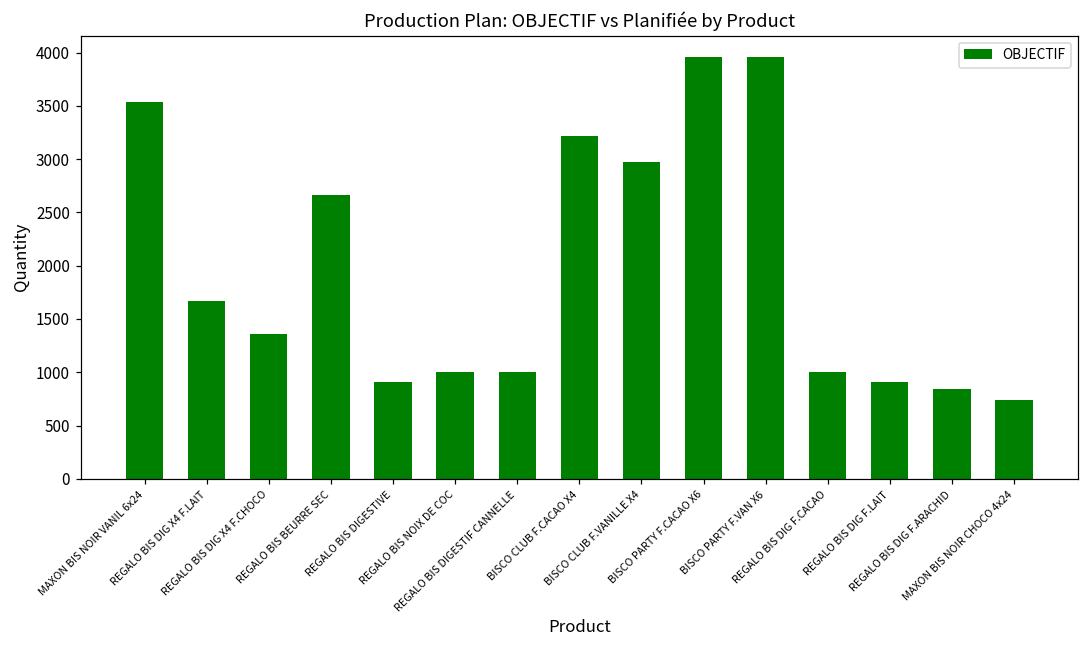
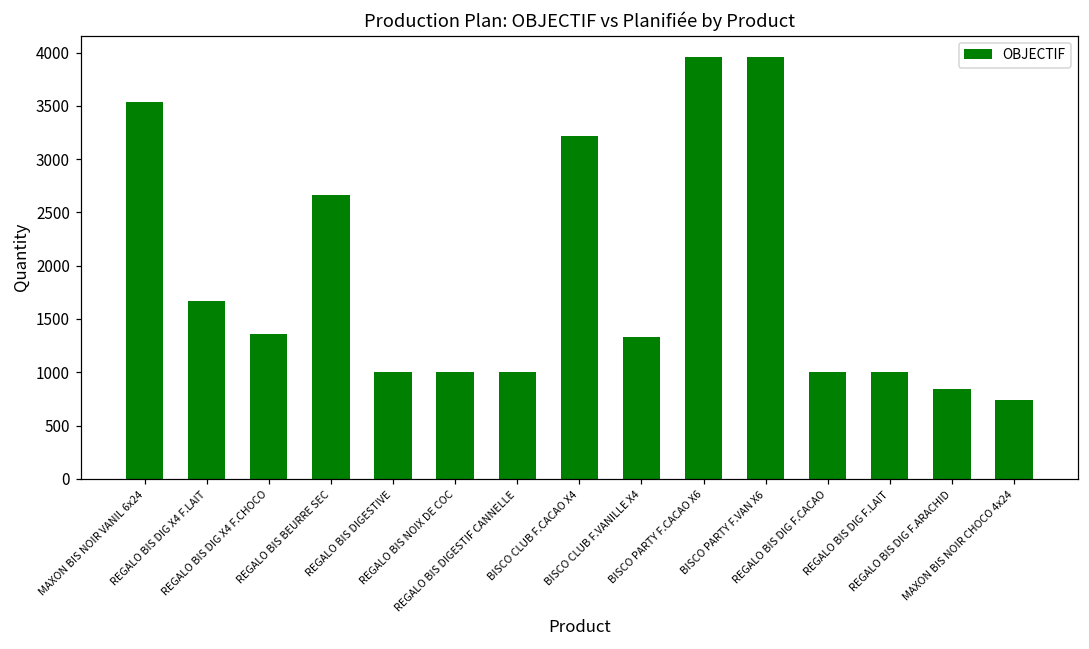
REGALO BIS DIGESTIVE: 900 -> 1000
BISCO CLUB F.VANILLE X4: 3000 -> 1300
REGALO BIS DIG F.LAIT: 900 -> 1000
